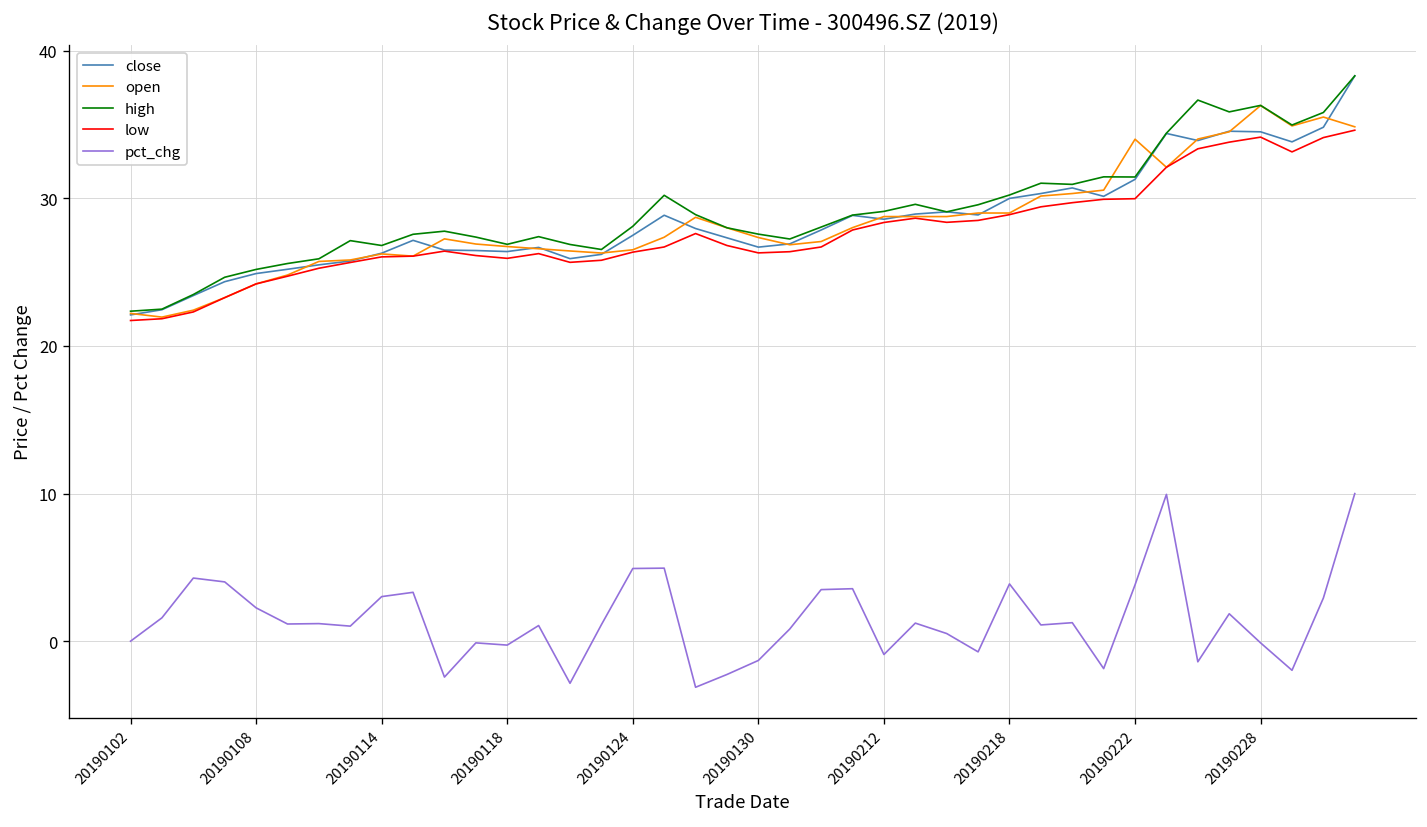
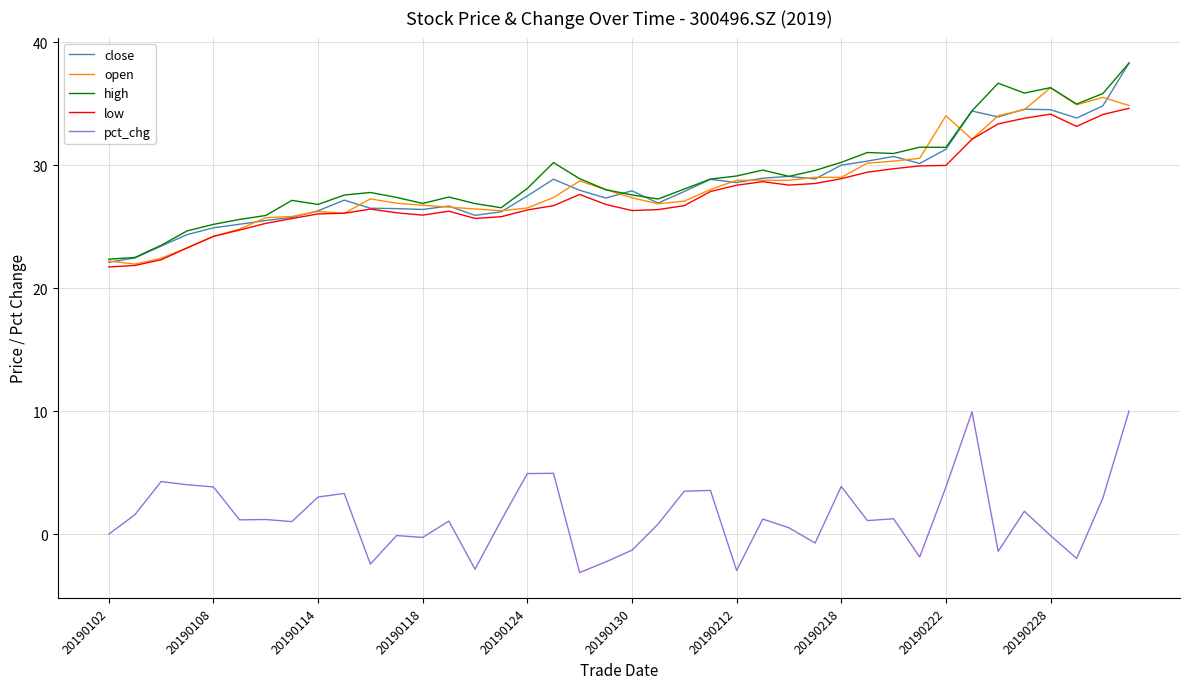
pct_chg, 20190108: 2.3 -> 3.8
close, 20190130: 26.7 -> 27.9
pct_chg, 20190212: -0.9 -> -2.9
